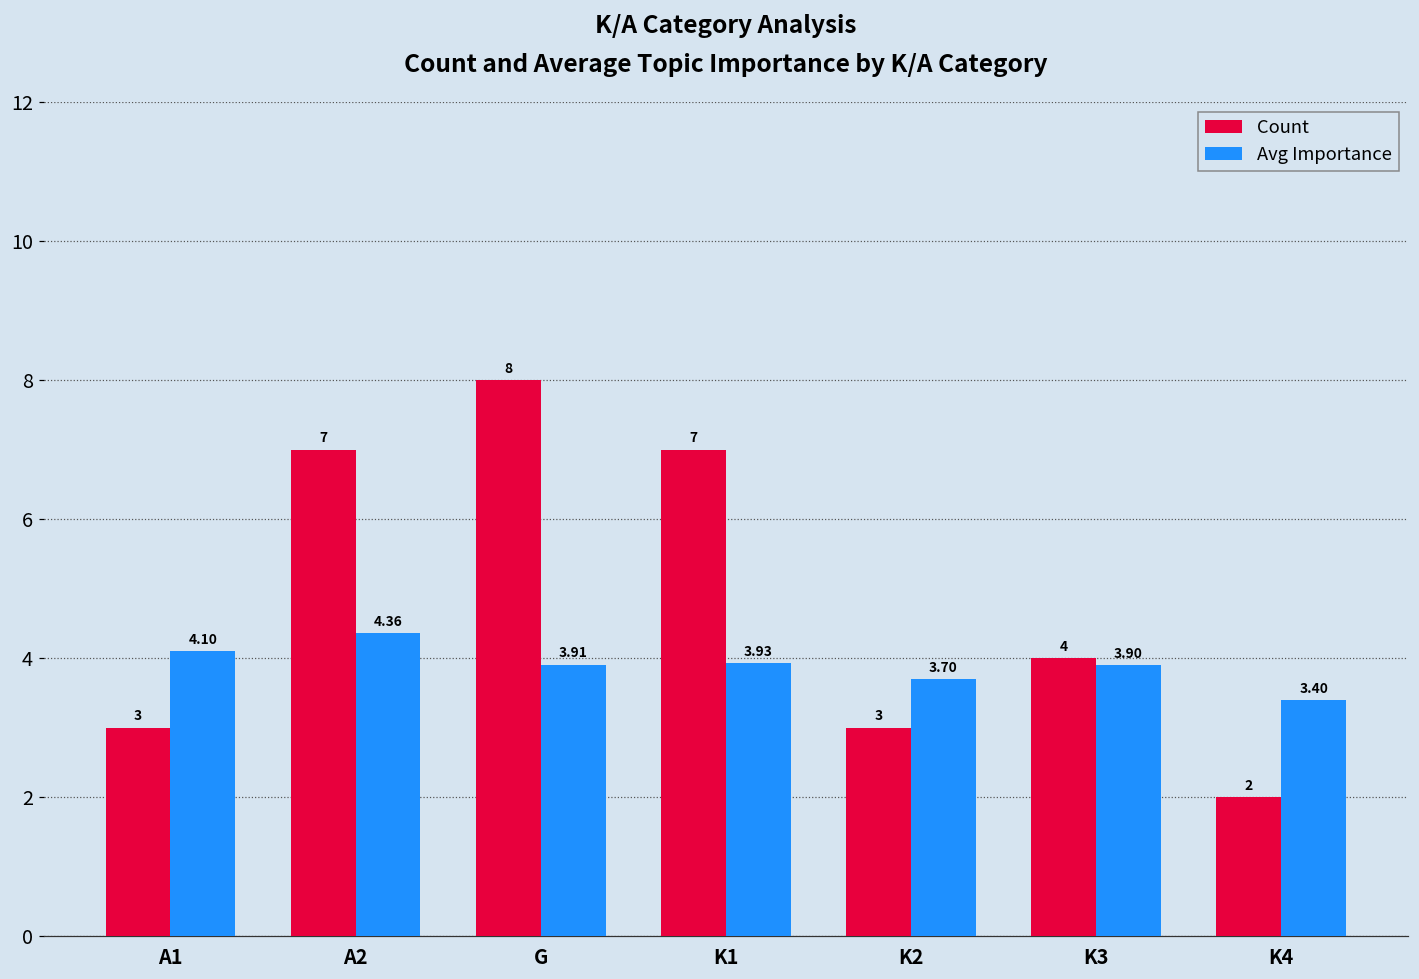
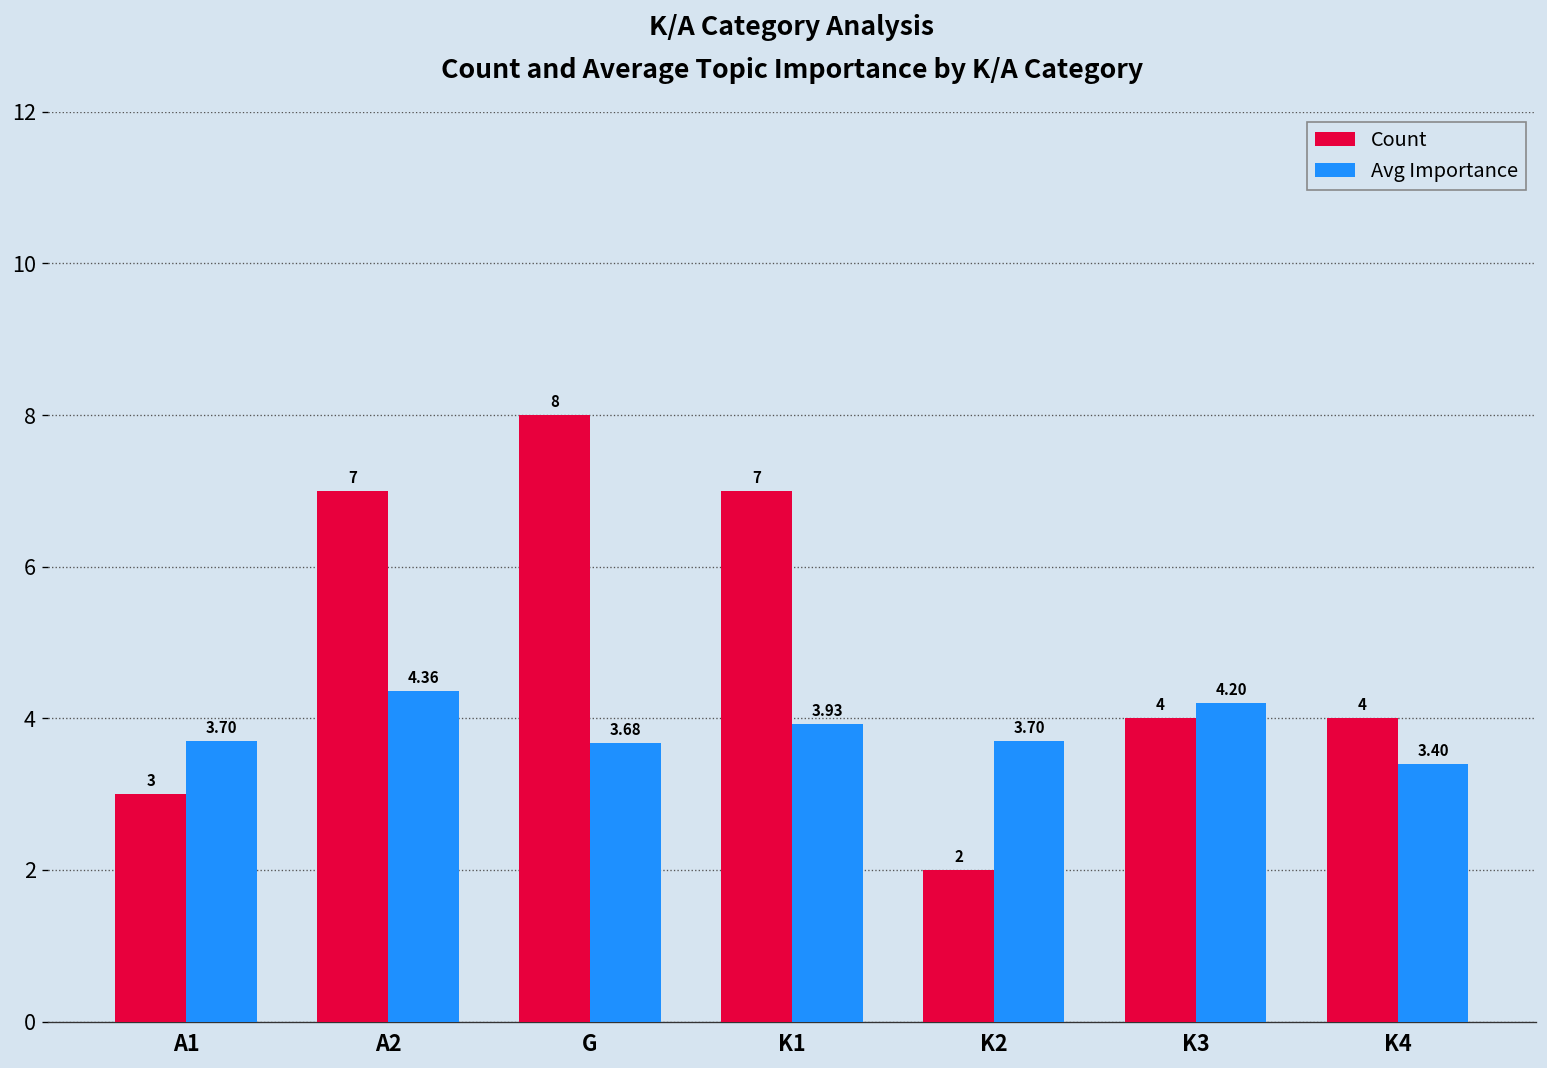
Avg Importance, A1: 4.10 -> 3.70
Avg Importance, G: 3.91 -> 3.68
Count, K2: 3 -> 2
Avg Importance, K3: 3.90 -> 4.20
Count, K4: 2 -> 4
